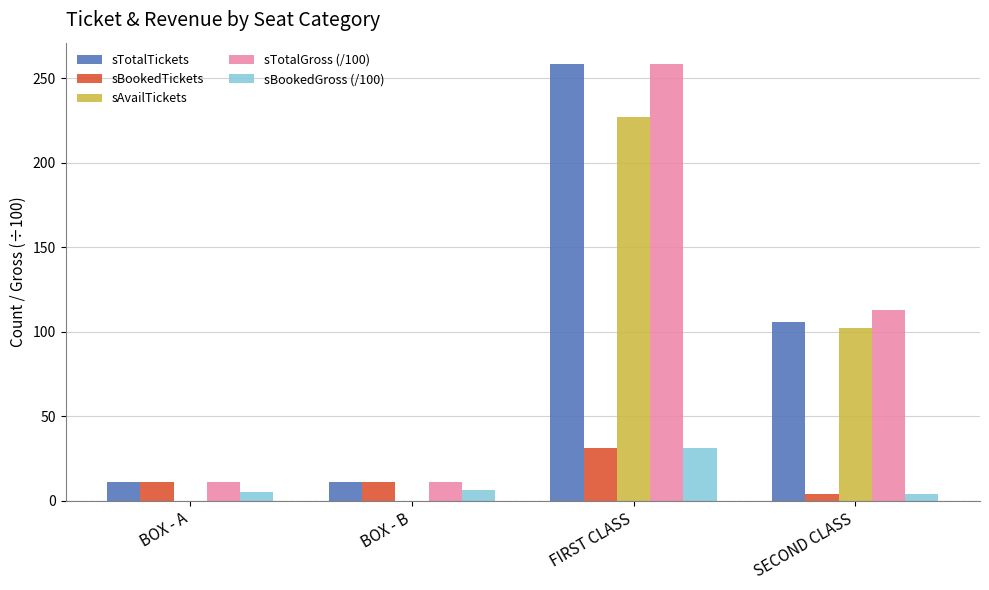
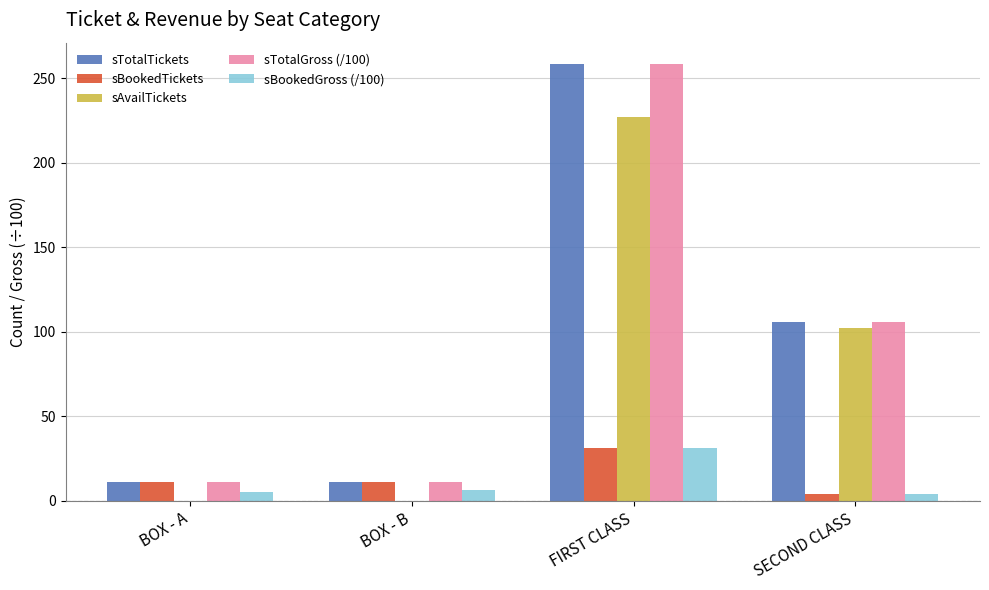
sTotalGross (/100), SECOND CLASS: 113 -> 106
